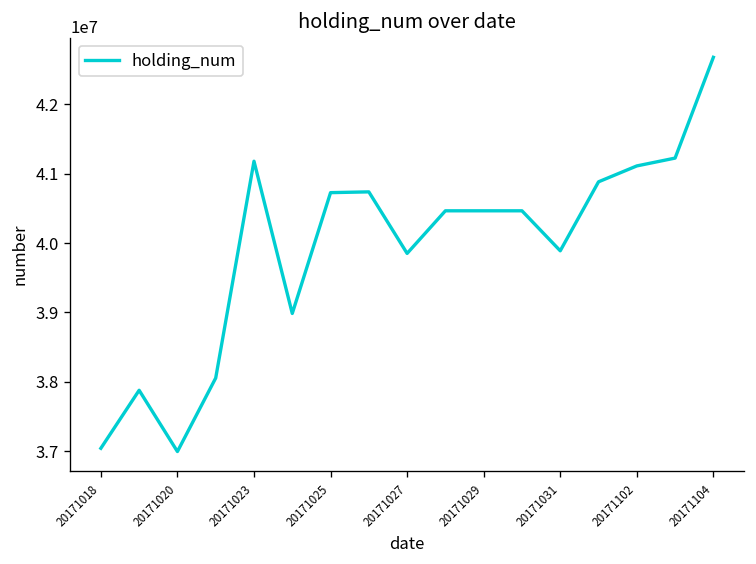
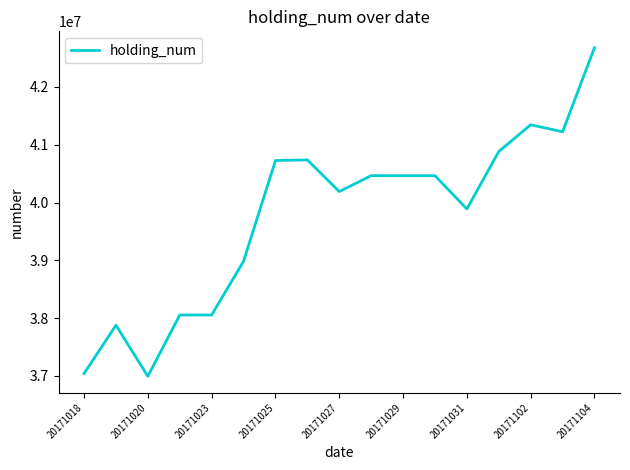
20171023: 41200000 -> 38100000
20171027: 39900000 -> 40200000
20171102: 41100000 -> 41300000
